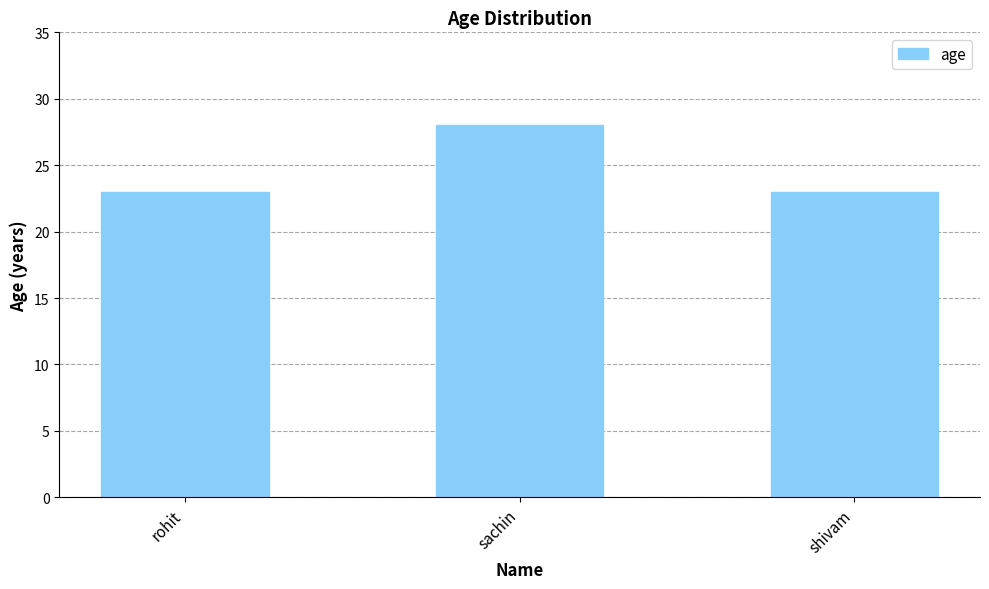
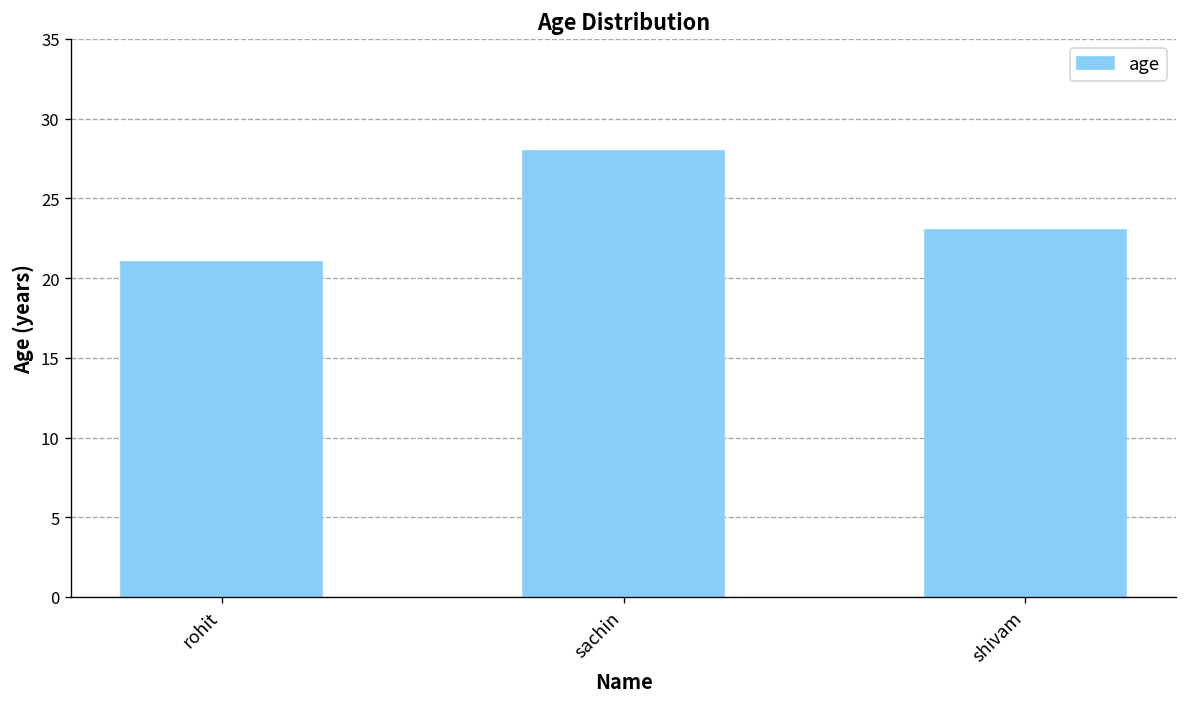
rohit: 23 -> 21
